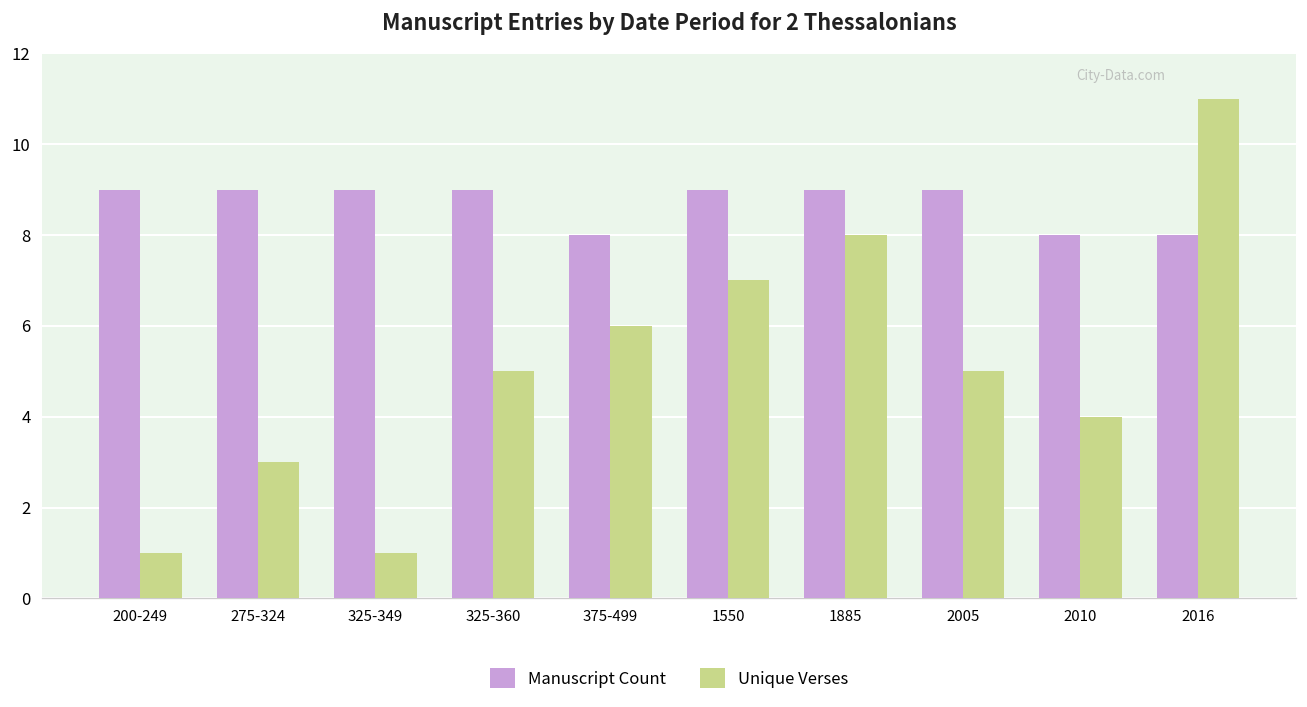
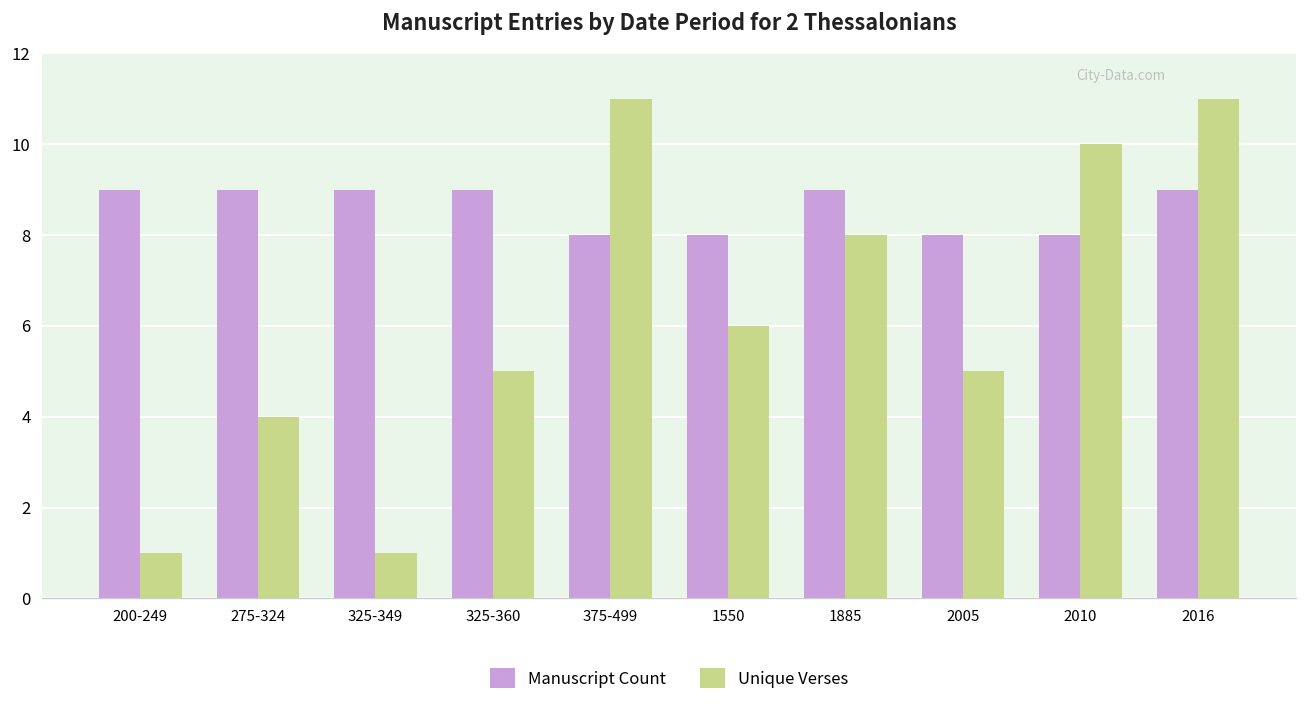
Unique Verses, 275-324: 3 -> 4
Unique Verses, 375-499: 6 -> 11
Manuscript Count, 1550: 9 -> 8
Unique Verses, 1550: 7 -> 6
Manuscript Count, 2005: 9 -> 8
Unique Verses, 2010: 4 -> 10
Manuscript Count, 2016: 8 -> 9
